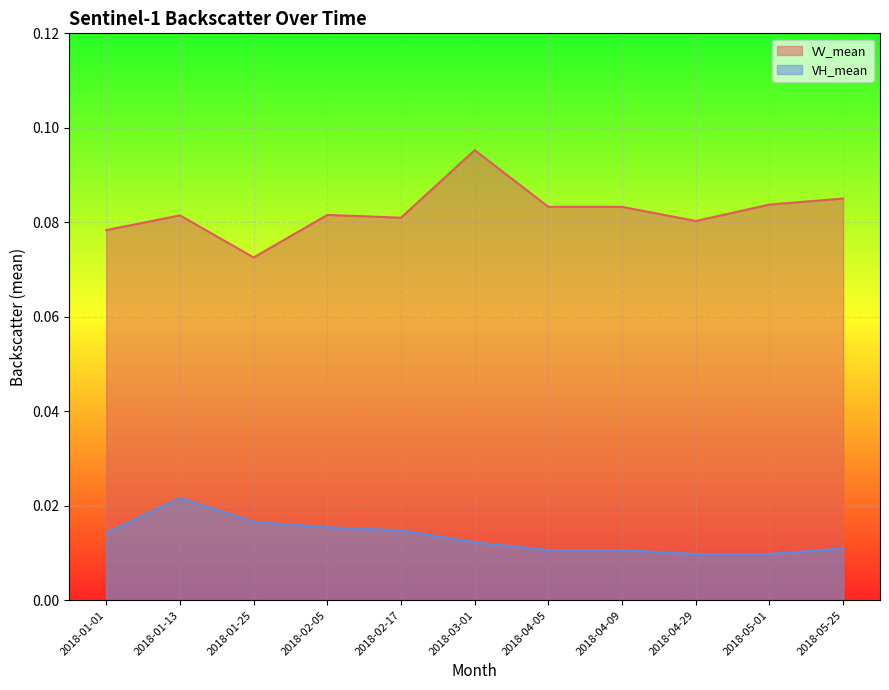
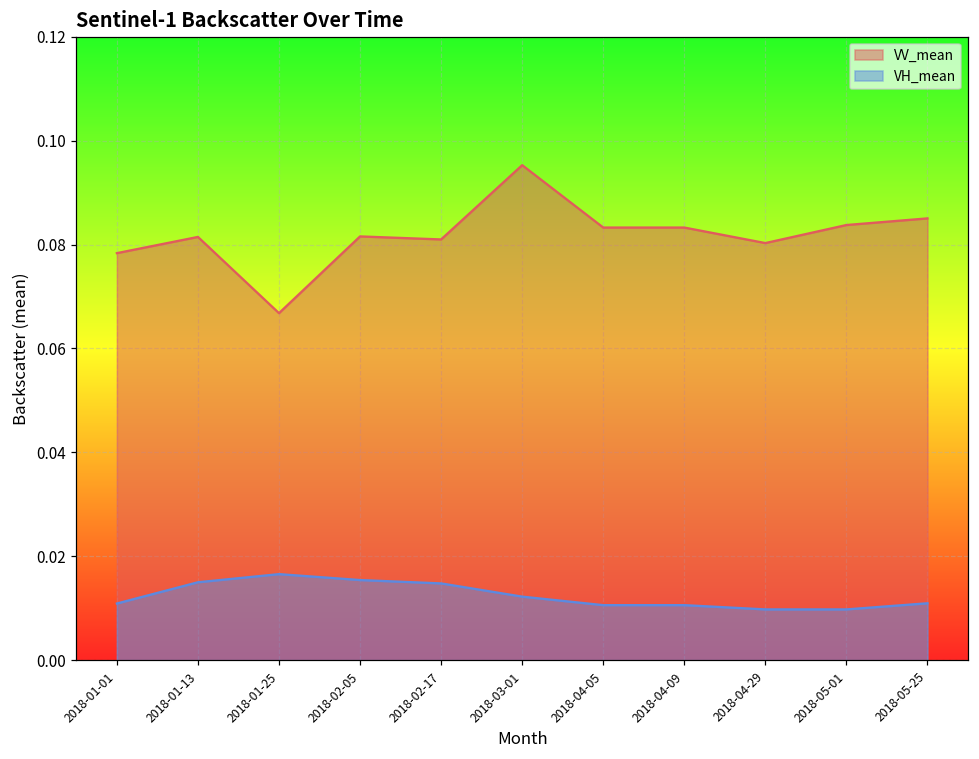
VH_mean, 2018-01-01: 0.014 -> 0.011
VH_mean, 2018-01-13: 0.022 -> 0.015
VV_mean, 2018-01-25: 0.073 -> 0.067
